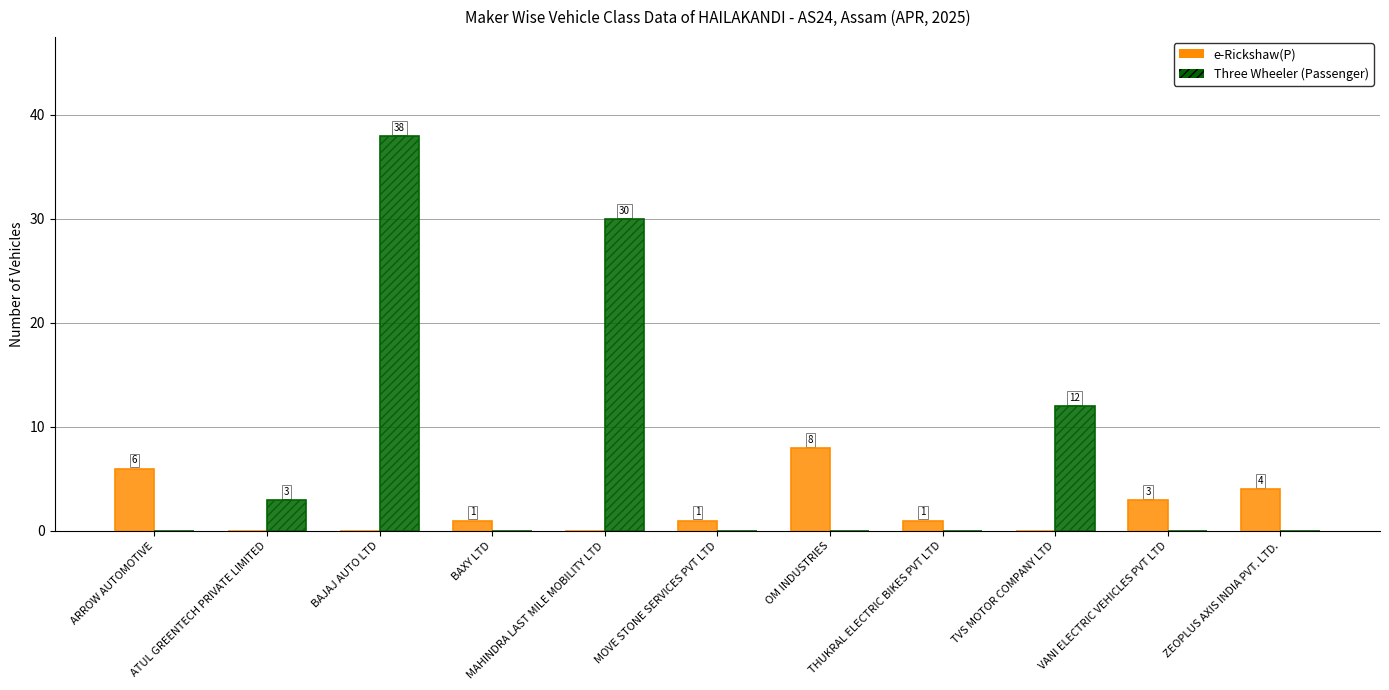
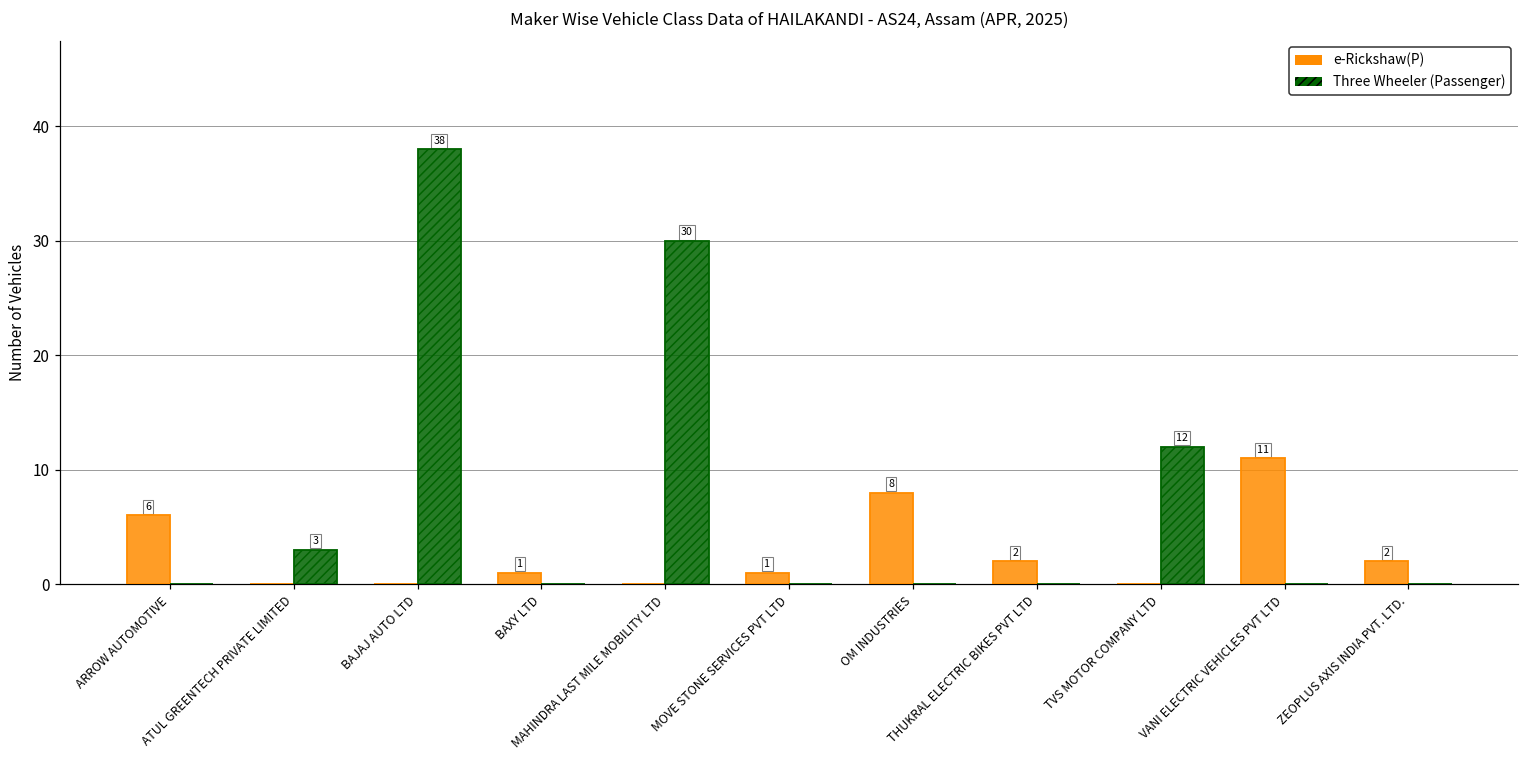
e-Rickshaw(P), THUKRAL ELECTRIC BIKES PVT LTD: 1 -> 2
e-Rickshaw(P), VANI ELECTRIC VEHICLES PVT LTD: 3 -> 11
e-Rickshaw(P), ZEOPLUS AXIS INDIA PVT. LTD.: 4 -> 2
